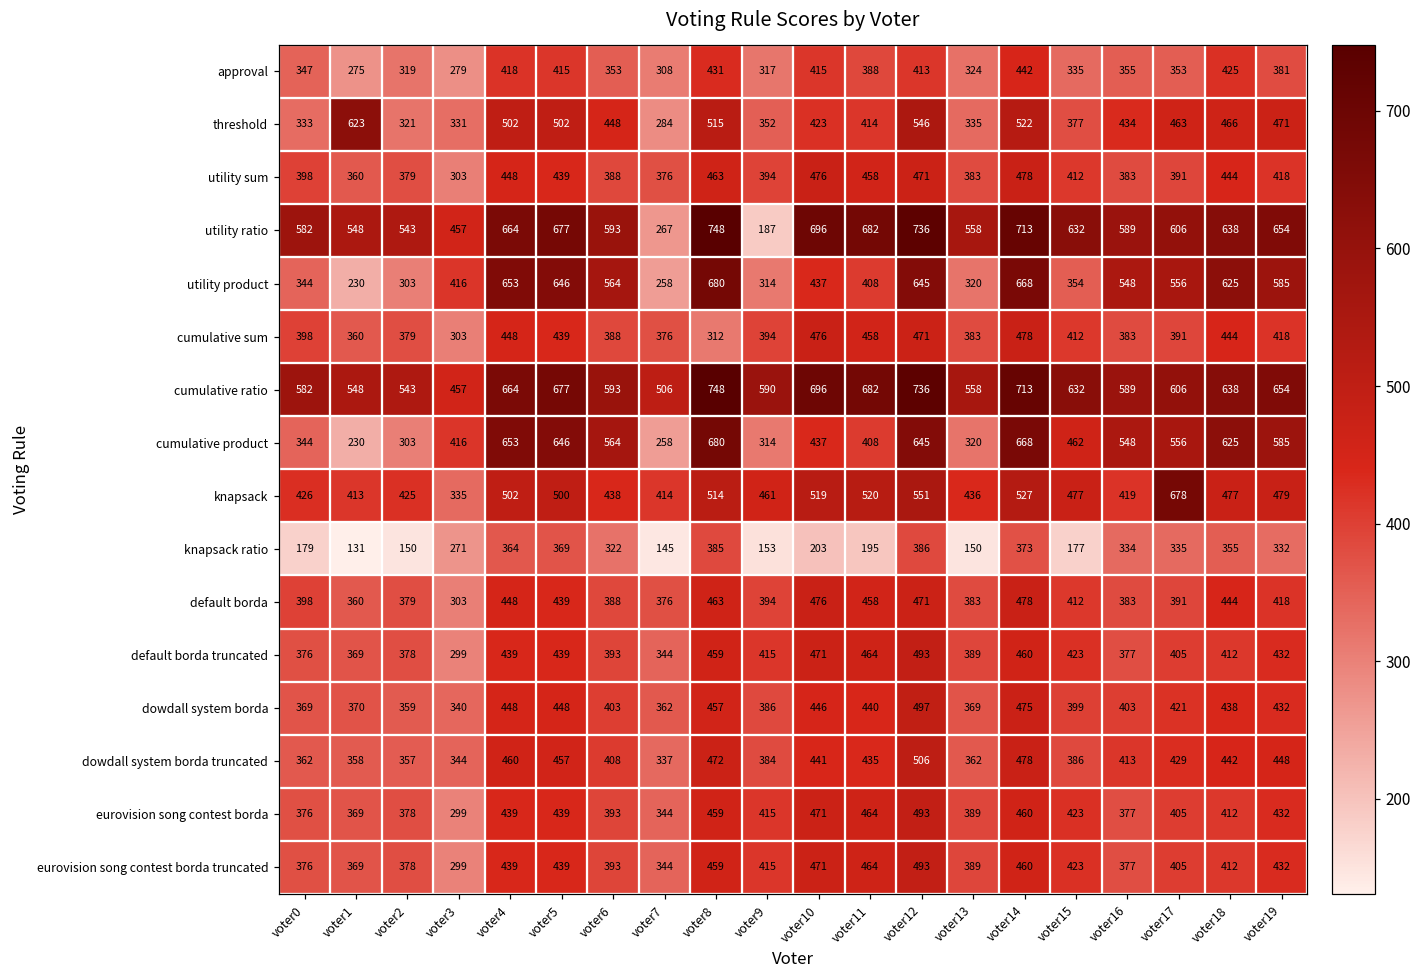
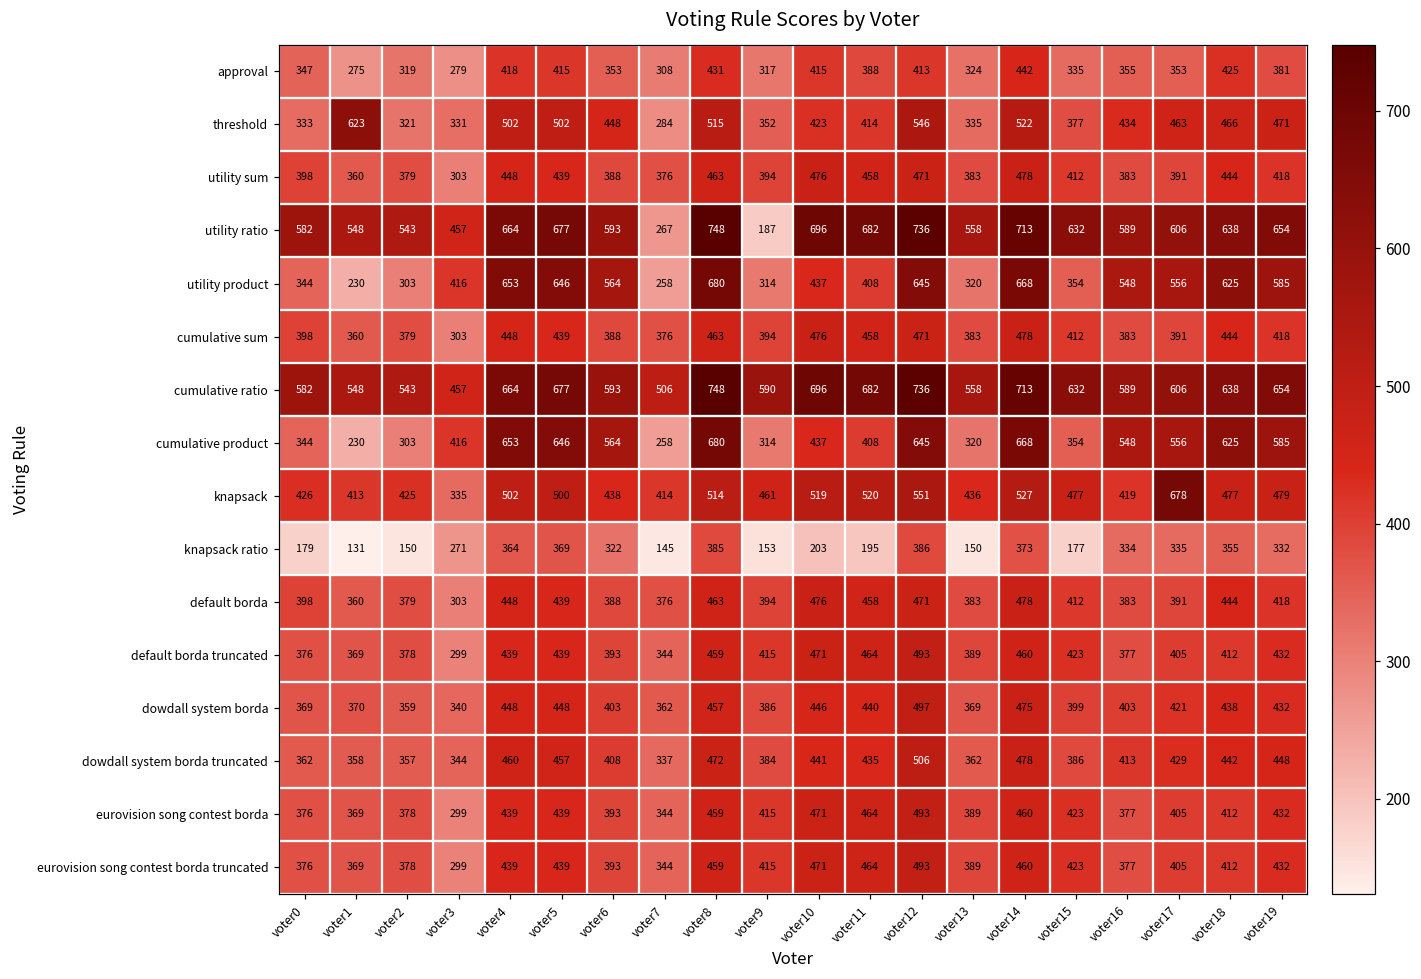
cumulative sum, voter8: 312 -> 463
cumulative product, voter15: 462 -> 354
